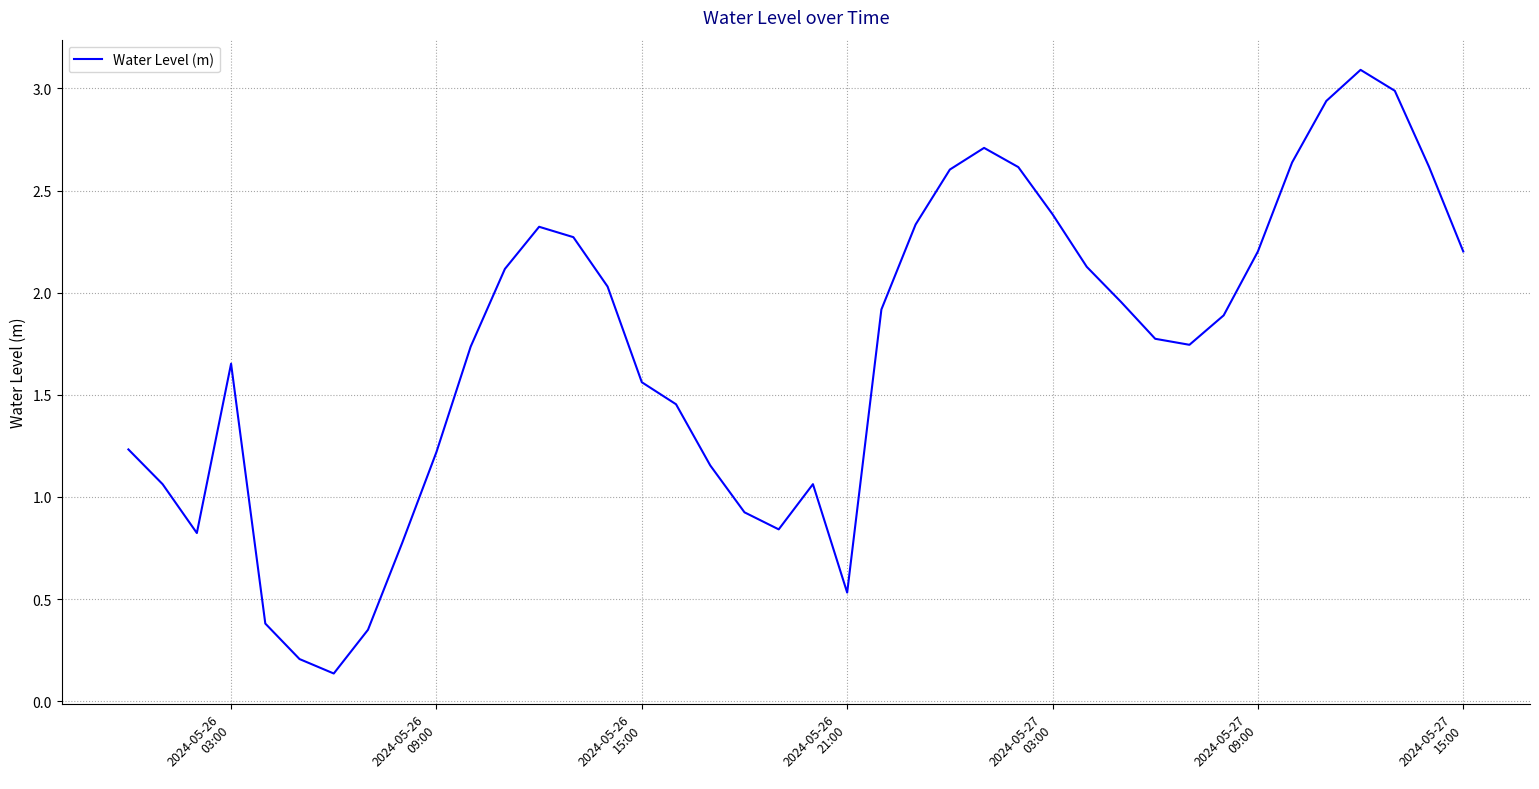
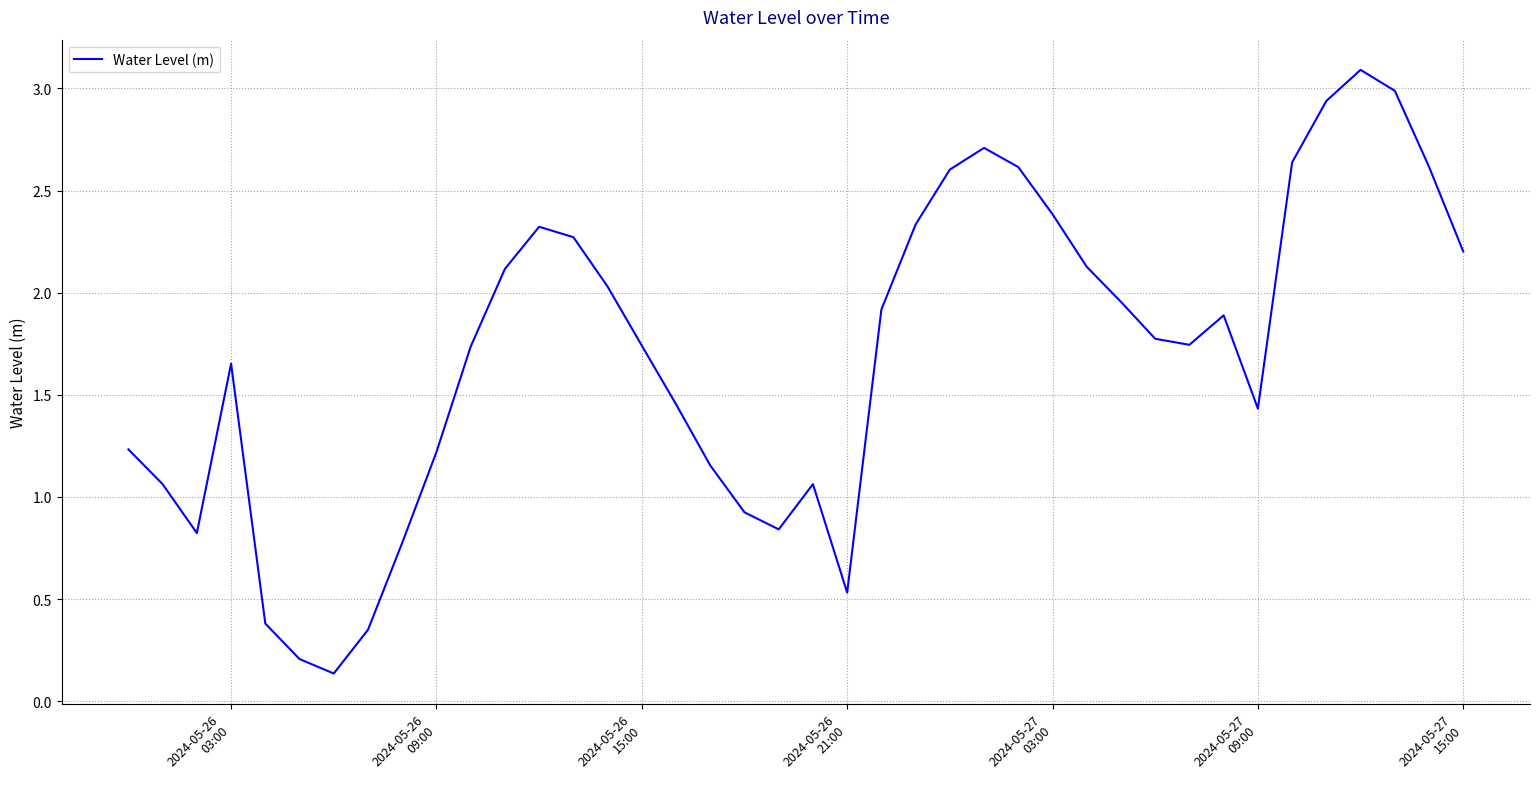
2024-05-26 15:00: 1.56 -> 1.74
2024-05-27 09:00: 2.20 -> 1.43
